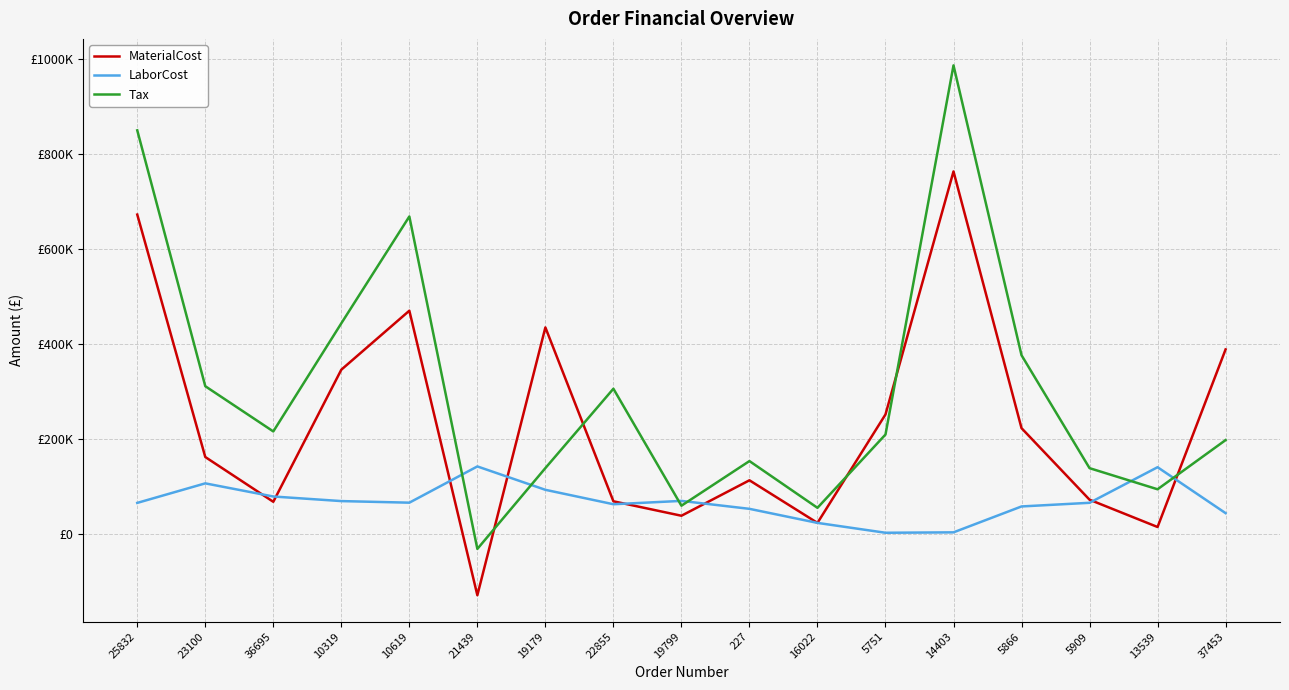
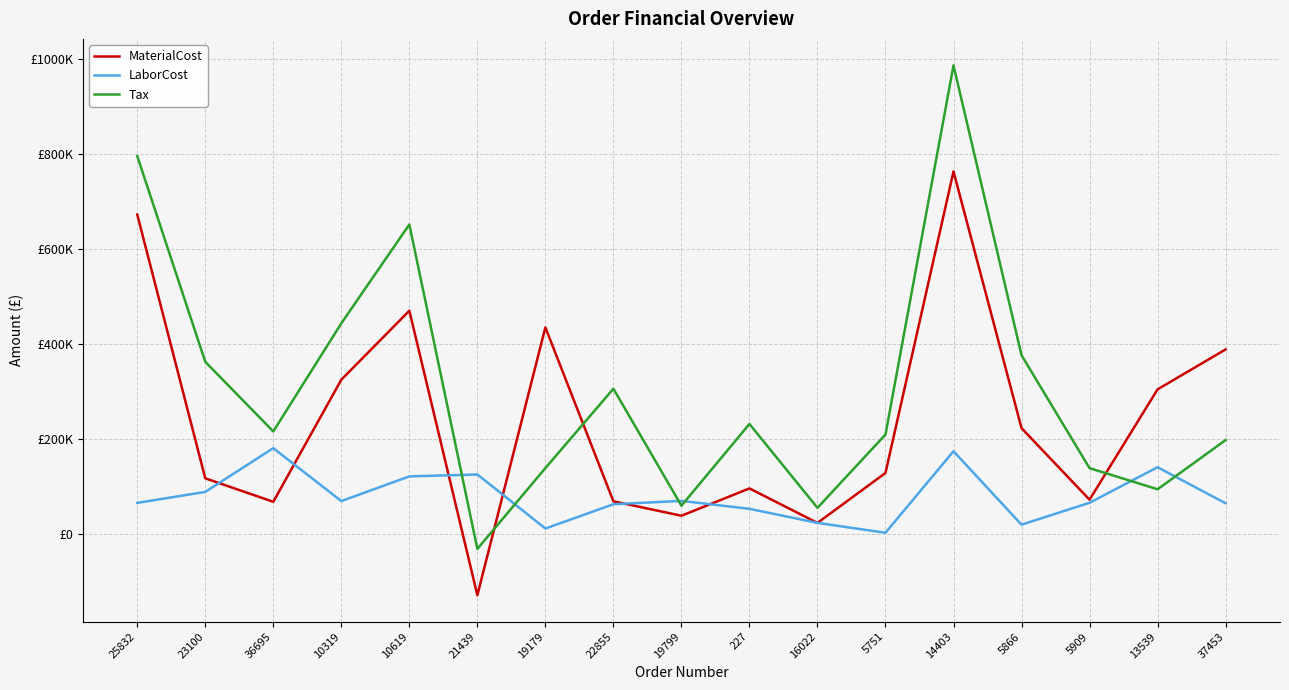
Tax, 25832: £850000 -> £790000
MaterialCost, 23100: £160000 -> £120000
LaborCost, 23100: £110000 -> £90000
Tax, 23100: £310000 -> £360000
LaborCost, 36695: £80000 -> £180000
MaterialCost, 10319: £350000 -> £320000
LaborCost, 10619: £70000 -> £120000
Tax, 10619: £670000 -> £650000
LaborCost, 21439: £140000 -> £120000
LaborCost, 19179: £90000 -> £10000
MaterialCost, 227: £110000 -> £100000
Tax, 227: £150000 -> £230000
MaterialCost, 5751: £250000 -> £130000
LaborCost, 14403: £0 -> £170000
LaborCost, 5866: £60000 -> £20000
MaterialCost, 13539: £10000 -> £300000
LaborCost, 37453: £40000 -> £60000
